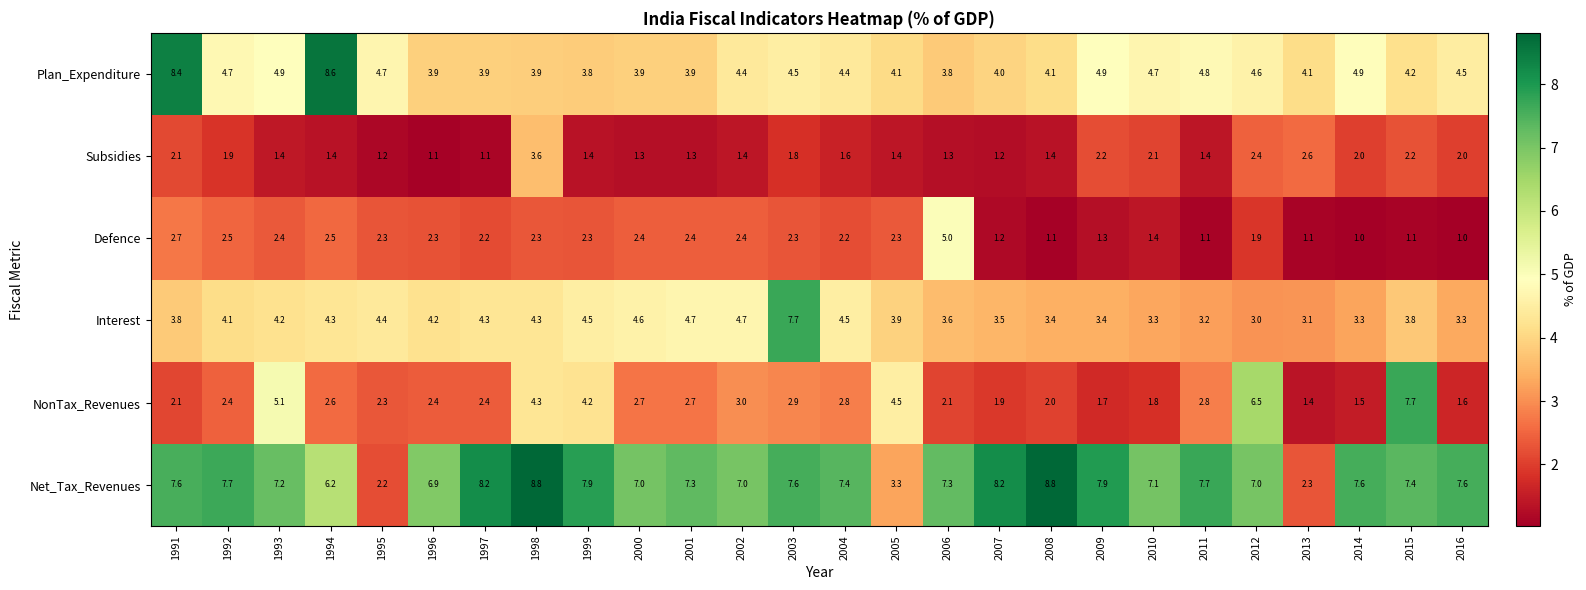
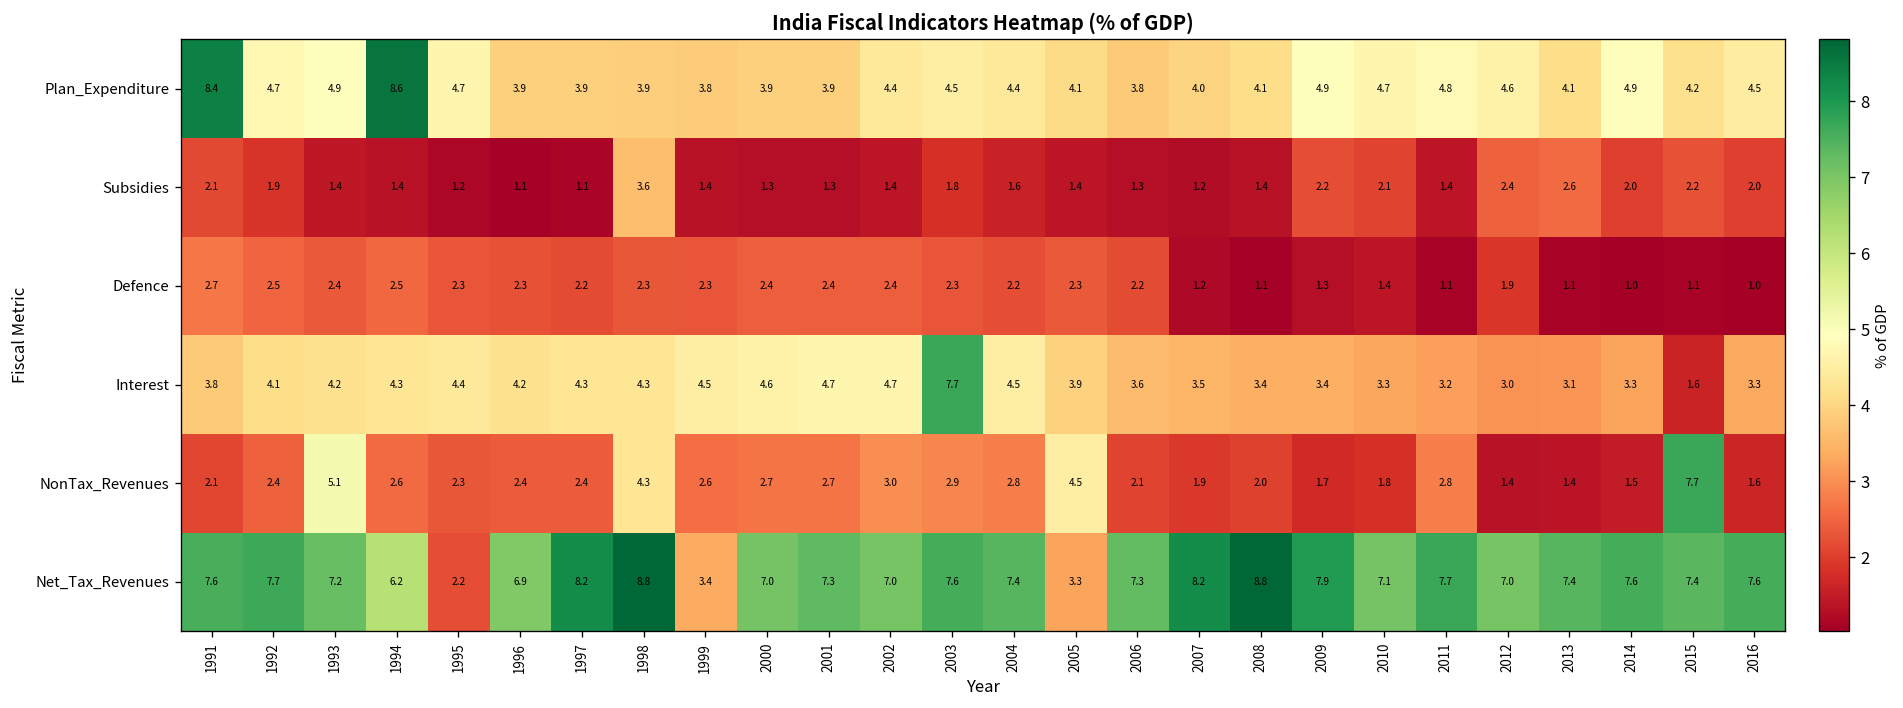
Defence, 2006: 5.0 -> 2.2
Interest, 2015: 3.8 -> 1.6
NonTax_Revenues, 1999: 4.2 -> 2.6
NonTax_Revenues, 2012: 6.5 -> 1.4
Net_Tax_Revenues, 1999: 7.9 -> 3.4
Net_Tax_Revenues, 2013: 2.3 -> 7.4
